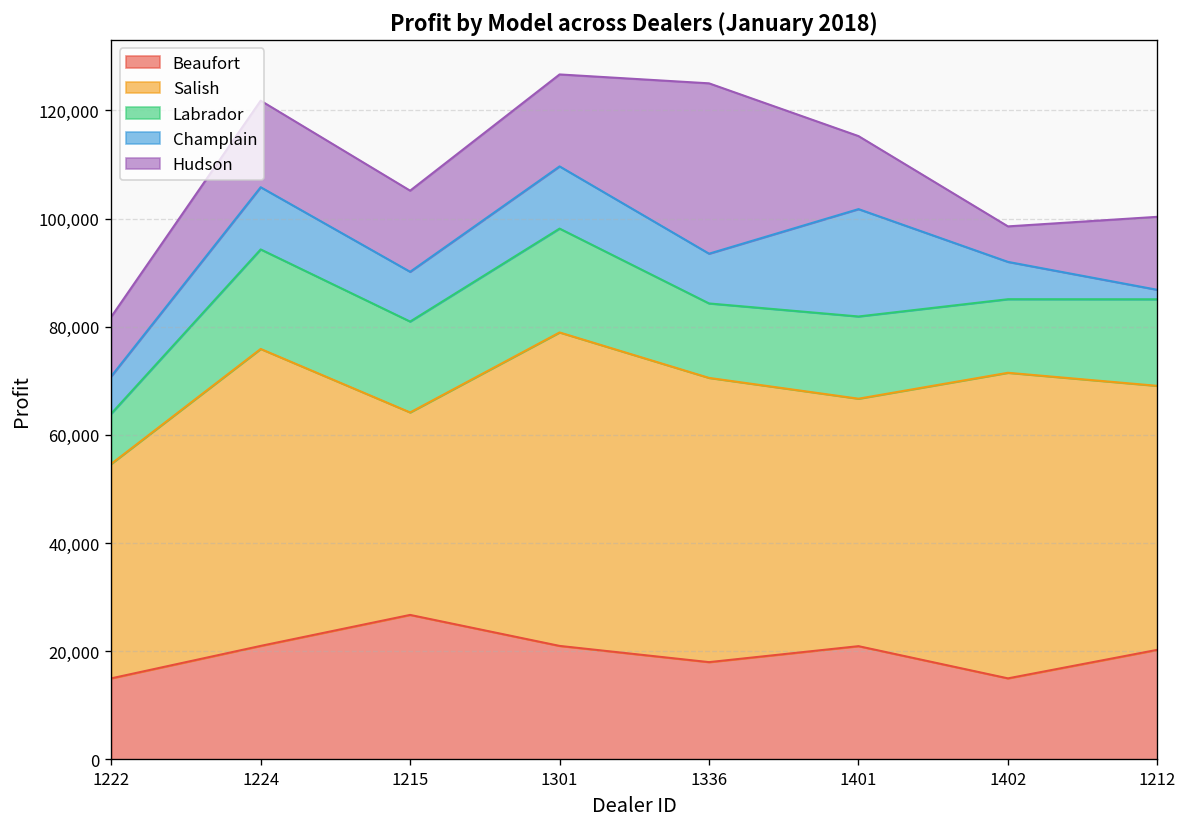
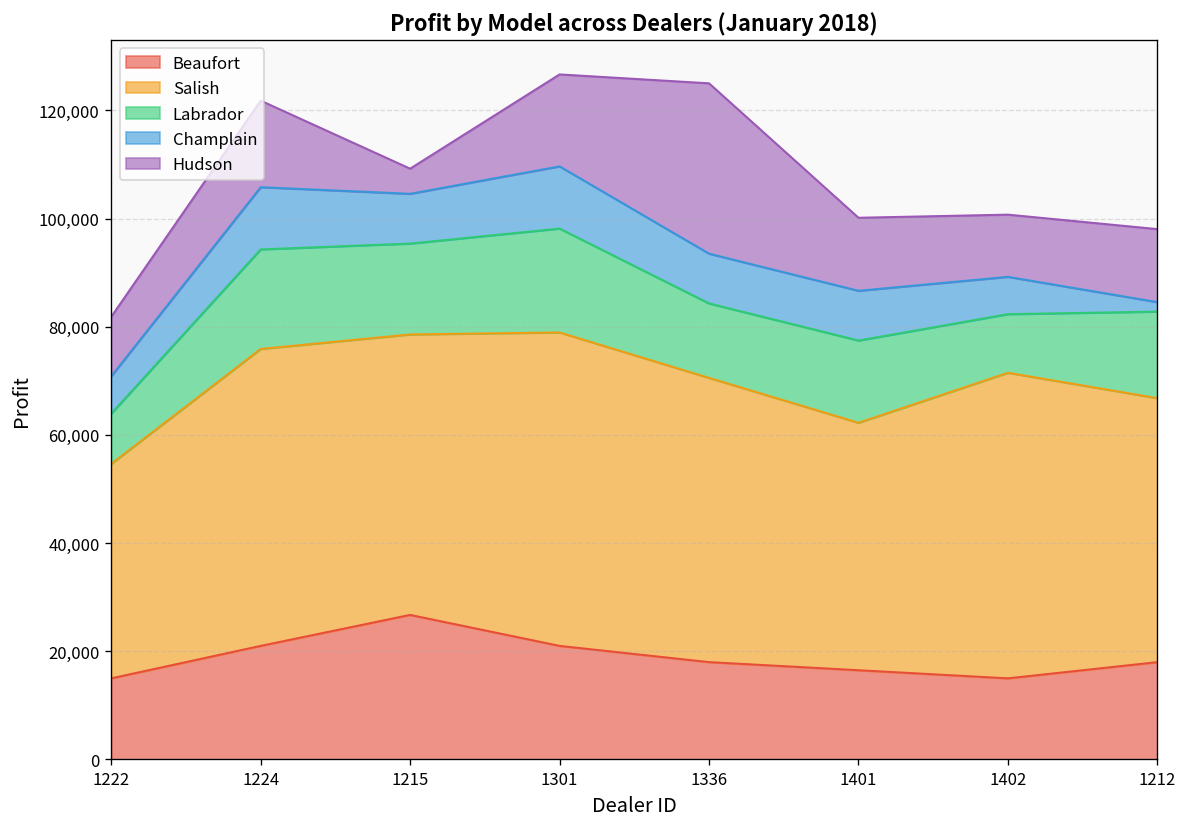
Salish, 1215: 37,000 -> 52,000
Hudson, 1215: 15,000 -> 5,000
Beaufort, 1401: 21,000 -> 17,000
Champlain, 1401: 20,000 -> 9,000
Labrador, 1402: 14,000 -> 11,000
Hudson, 1402: 7,000 -> 12,000
Beaufort, 1212: 20,000 -> 18,000
